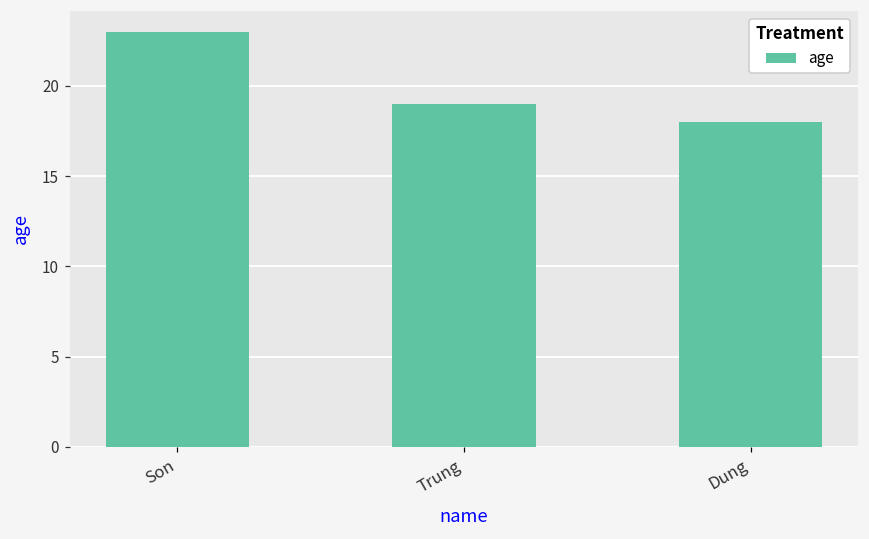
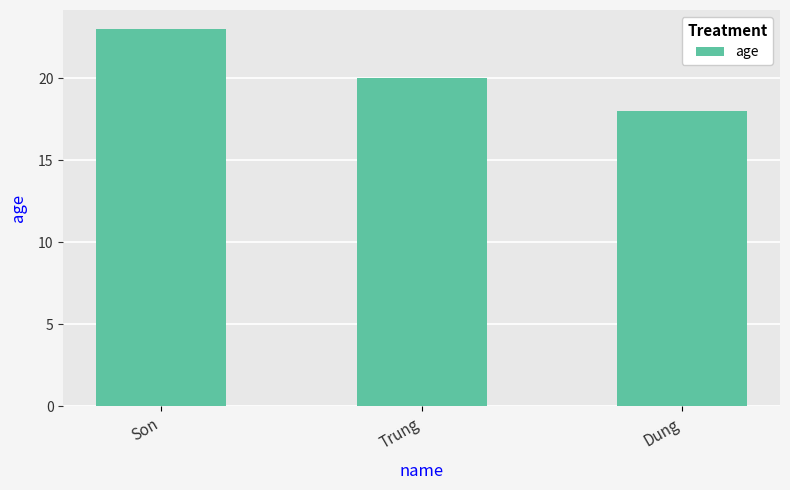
Trung: 19 -> 20
